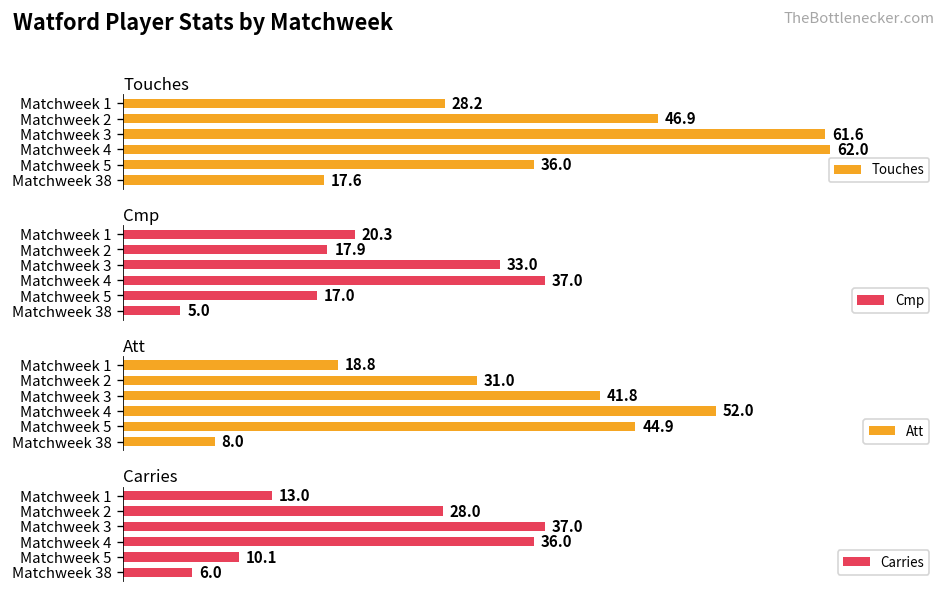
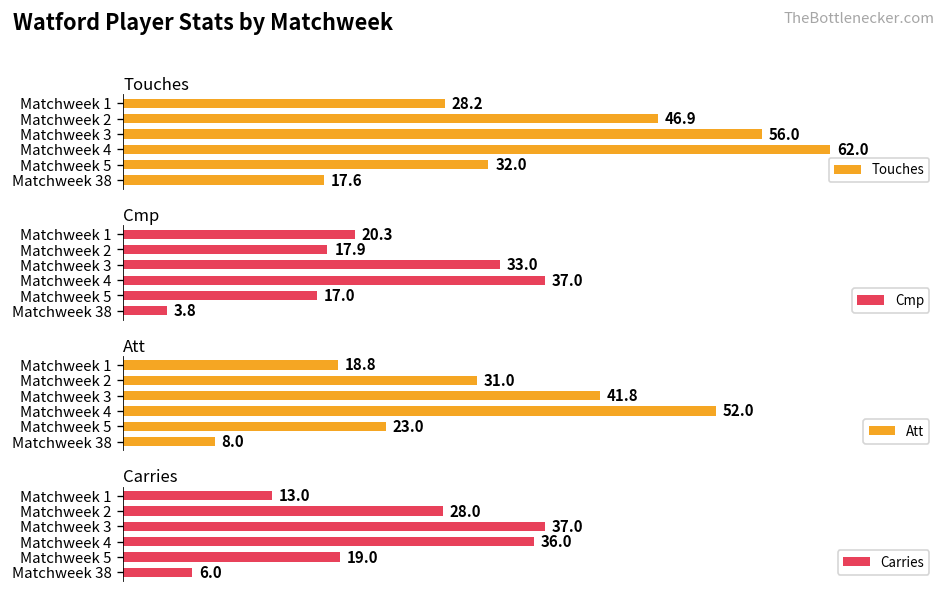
Touches, Matchweek 3: 61.6 -> 56.0
Touches, Matchweek 5: 36.0 -> 32.0
Cmp, Matchweek 38: 5.0 -> 3.8
Att, Matchweek 5: 44.9 -> 23.0
Carries, Matchweek 5: 10.1 -> 19.0
